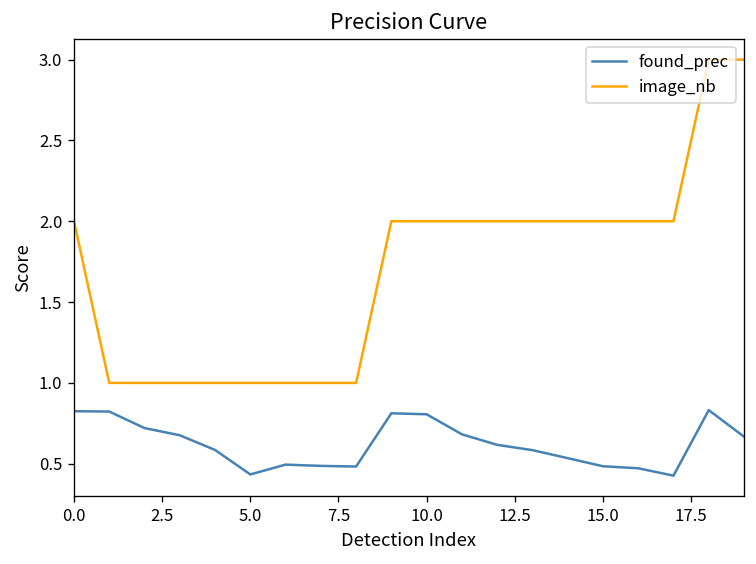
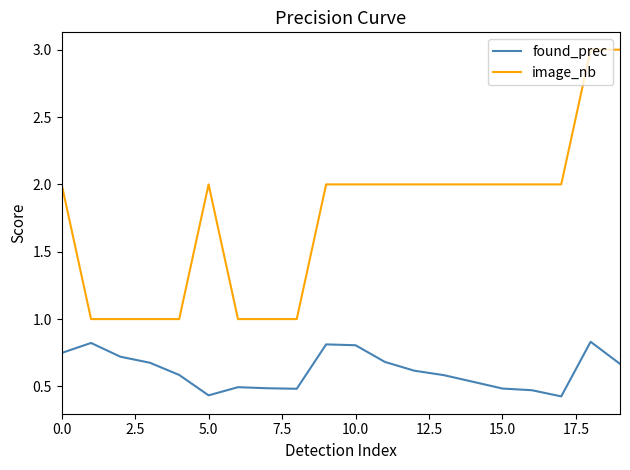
found_prec, 0.0: 0.82 -> 0.75
image_nb, 5.0: 1 -> 2
